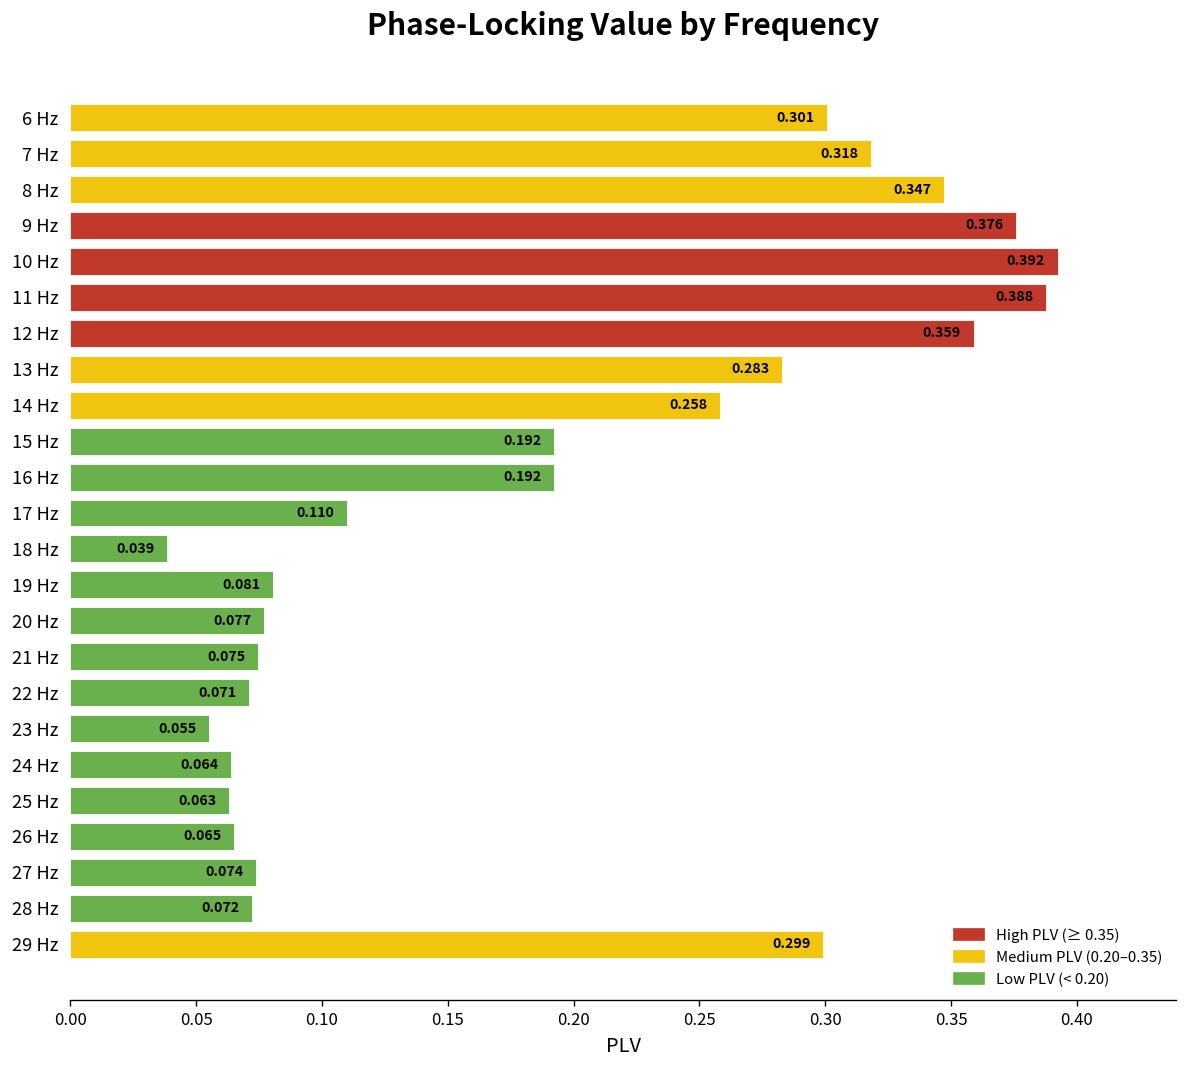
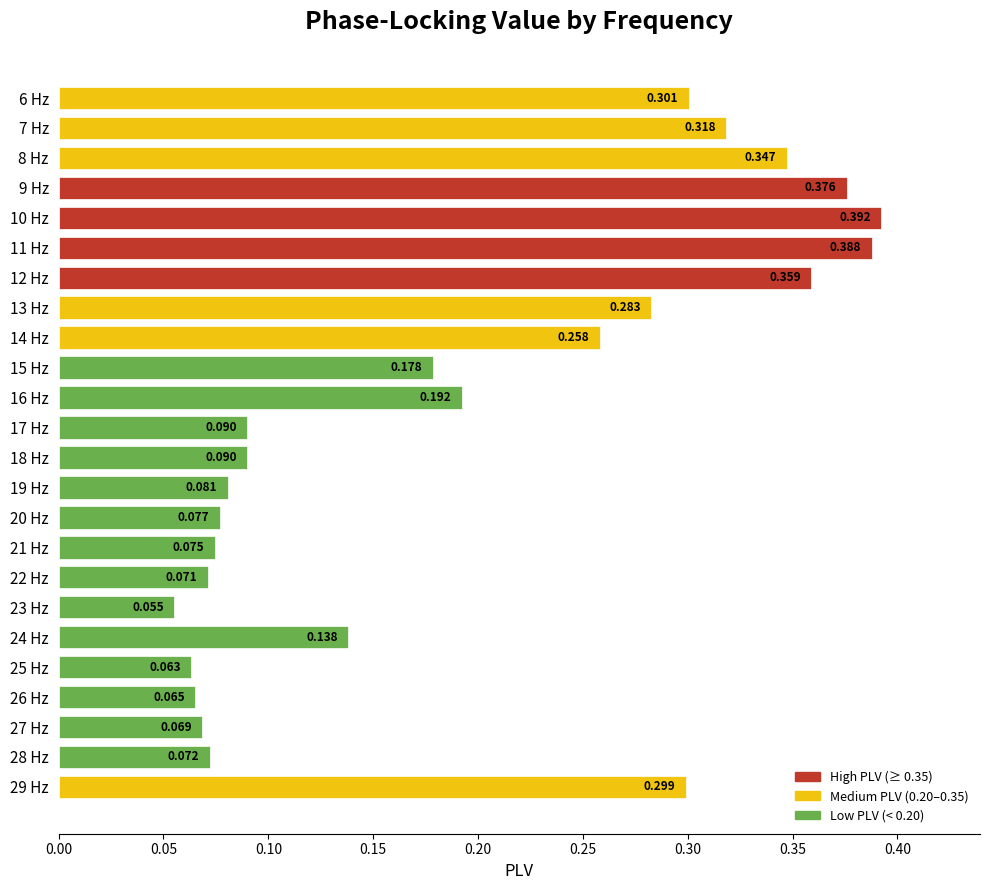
15 Hz: 0.192 -> 0.178
17 Hz: 0.110 -> 0.090
18 Hz: 0.039 -> 0.090
24 Hz: 0.064 -> 0.138
27 Hz: 0.074 -> 0.069
